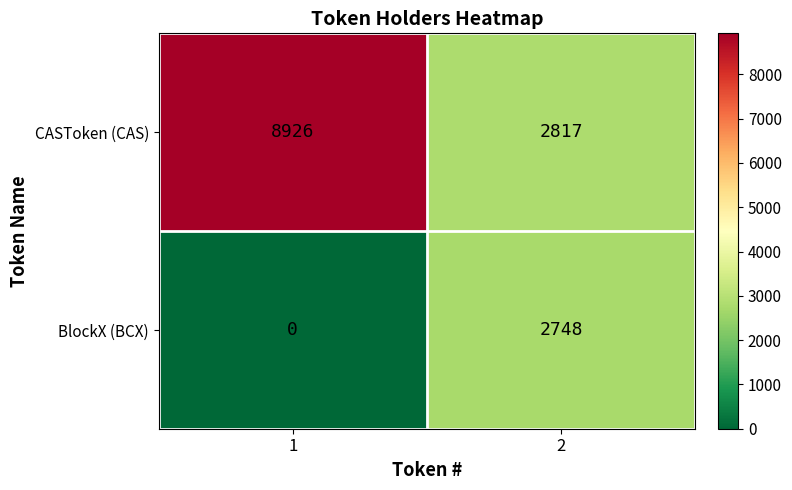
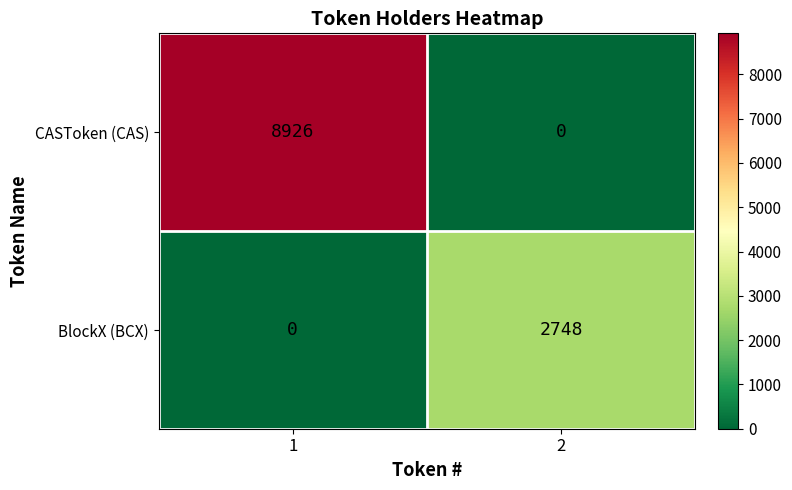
CASToken (CAS), 2: 2817 -> 0
